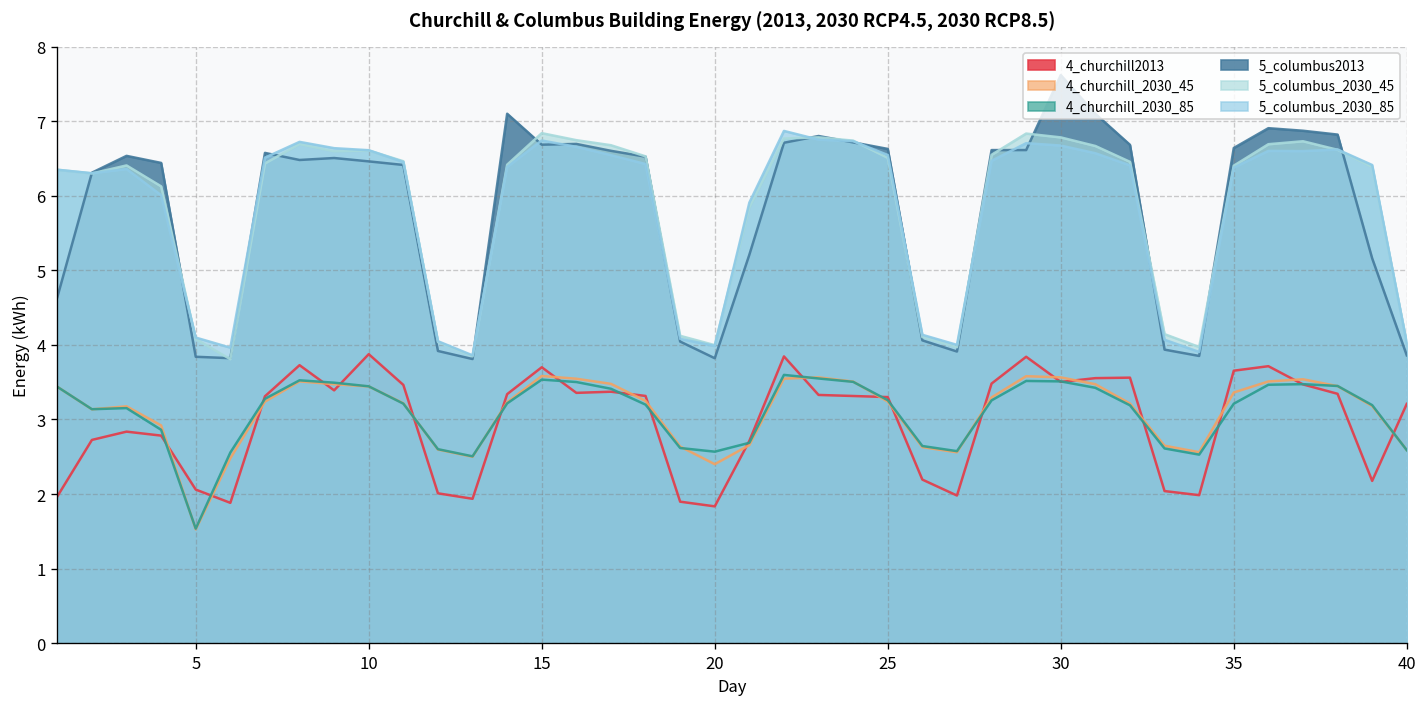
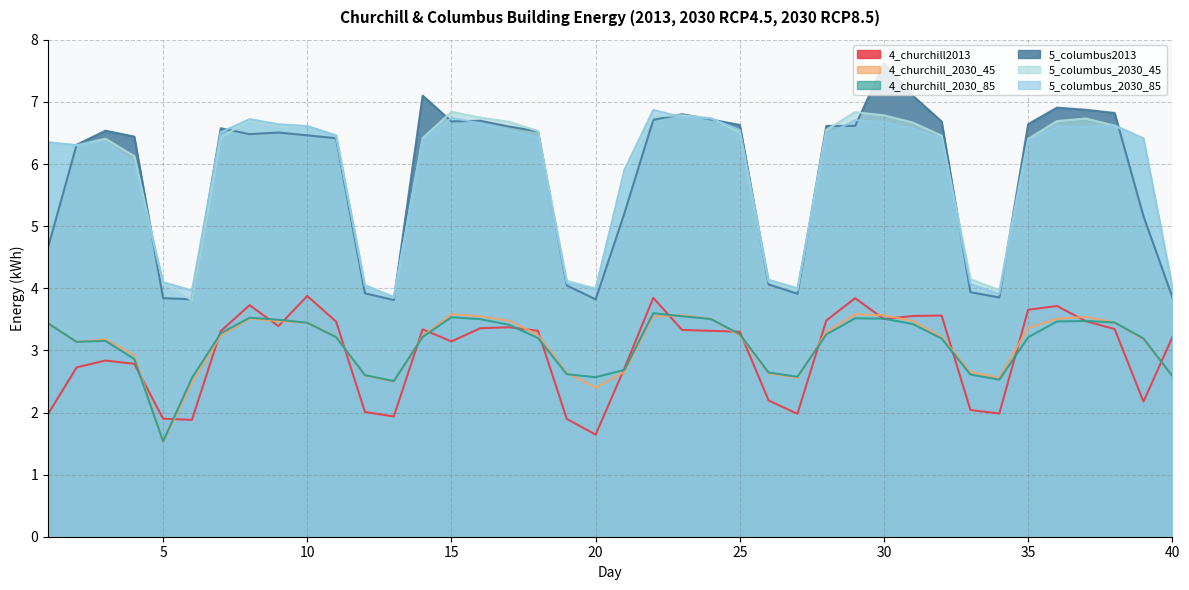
4_churchill2013, 5: 2.1 -> 1.9
4_churchill2013, 15: 3.7 -> 3.1
4_churchill2013, 20: 1.8 -> 1.6
